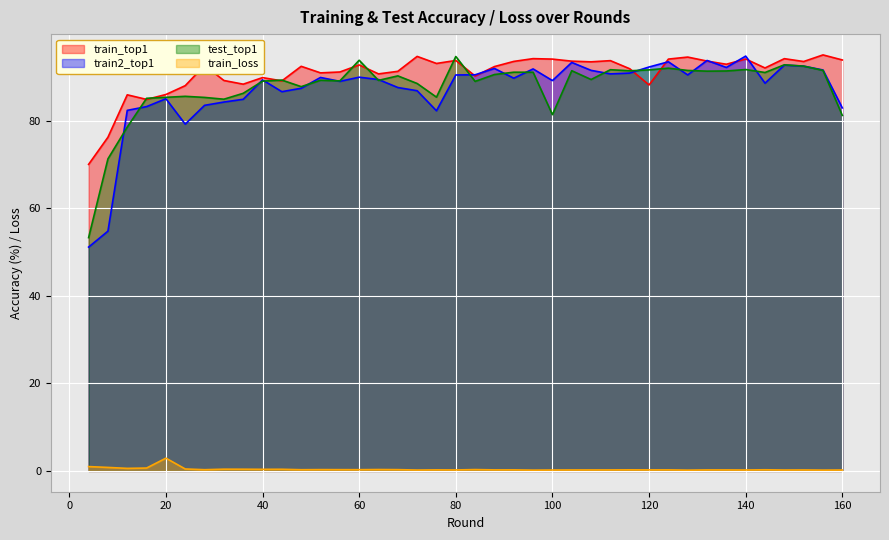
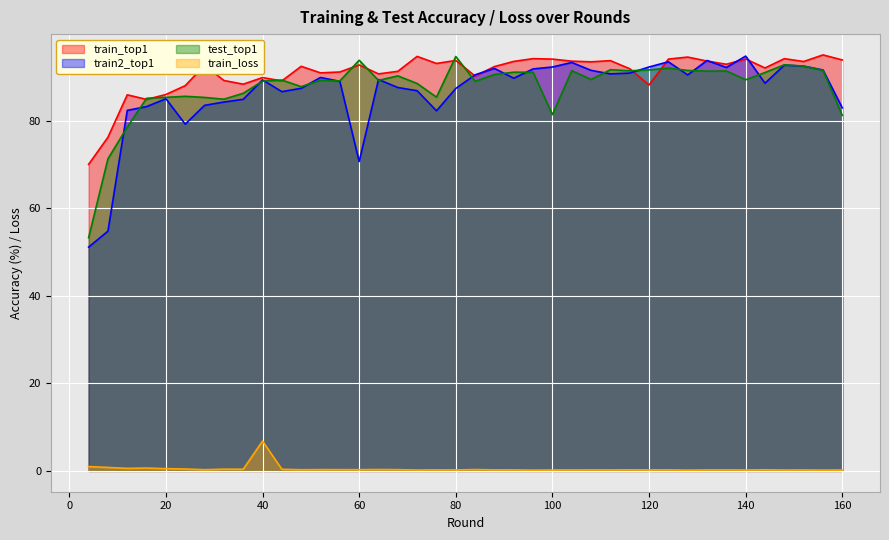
train_loss, 20: 3 -> 1
train_loss, 40: 0 -> 7
train2_top1, 60: 90 -> 71
train2_top1, 80: 90 -> 87
train2_top1, 100: 89 -> 92
test_top1, 140: 92 -> 89
